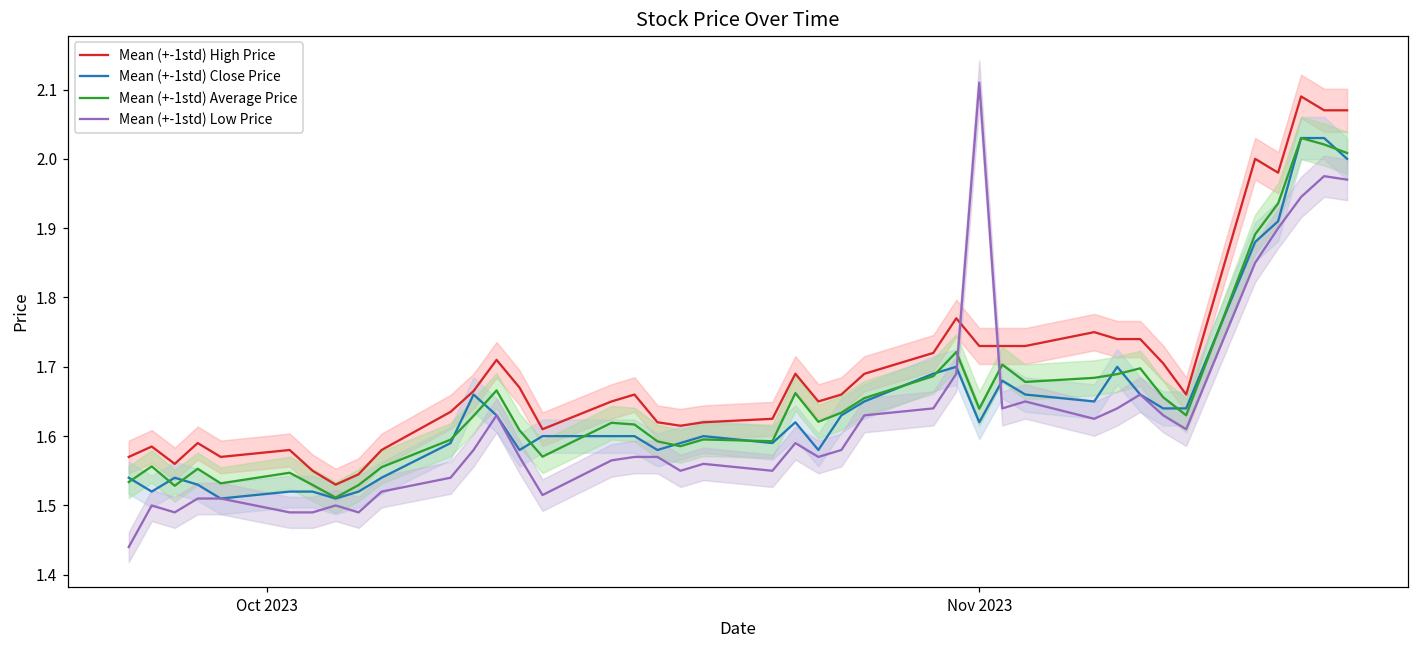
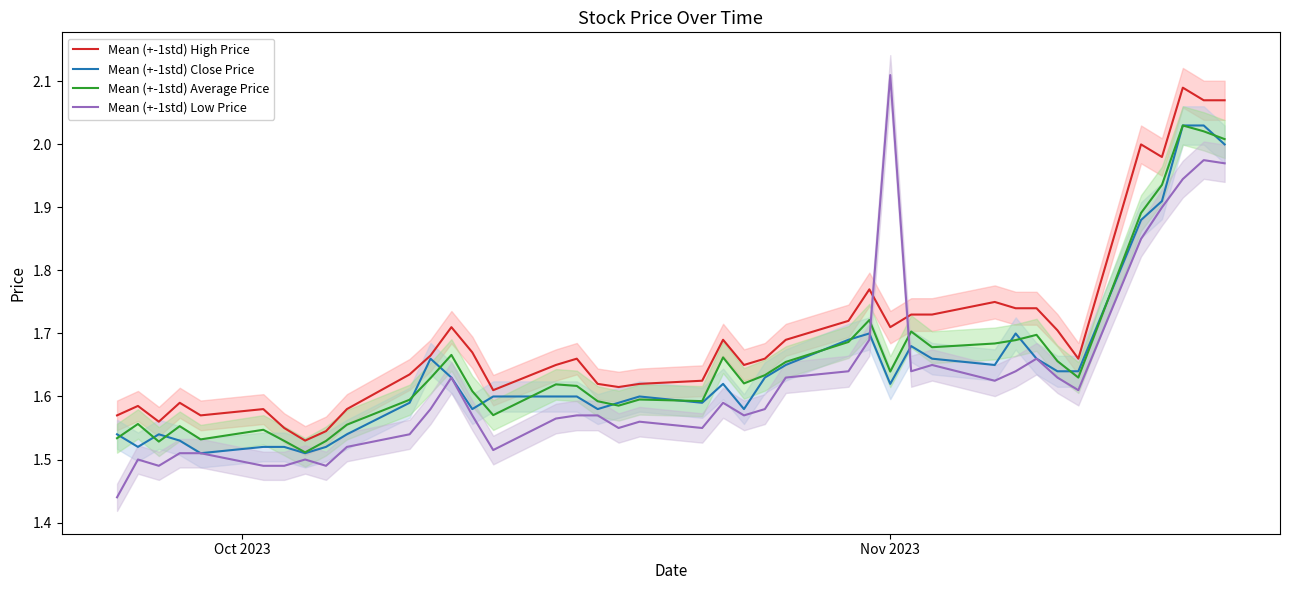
Mean (+-1std) High Price, Nov 2023: 1.73 -> 1.71
